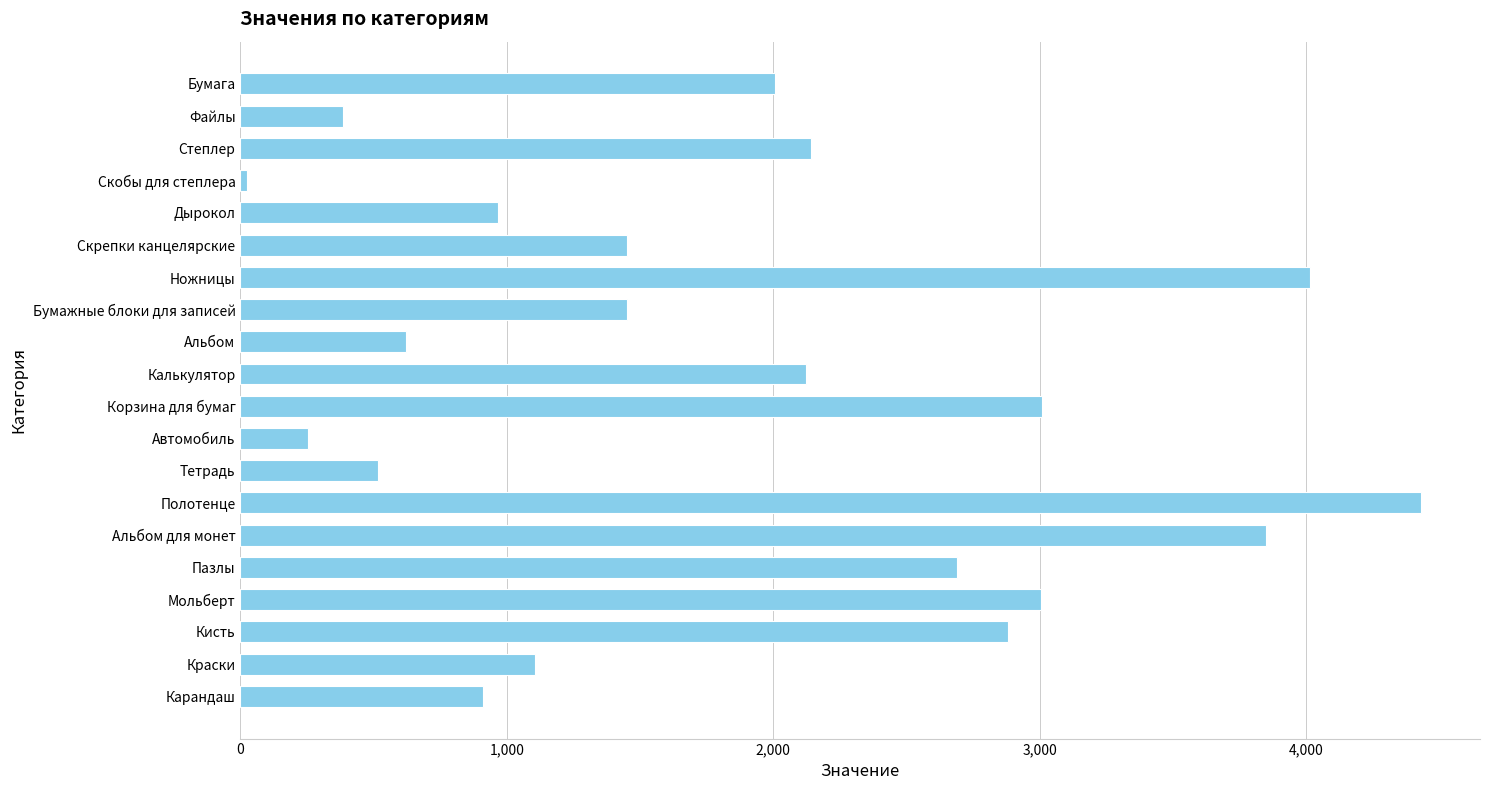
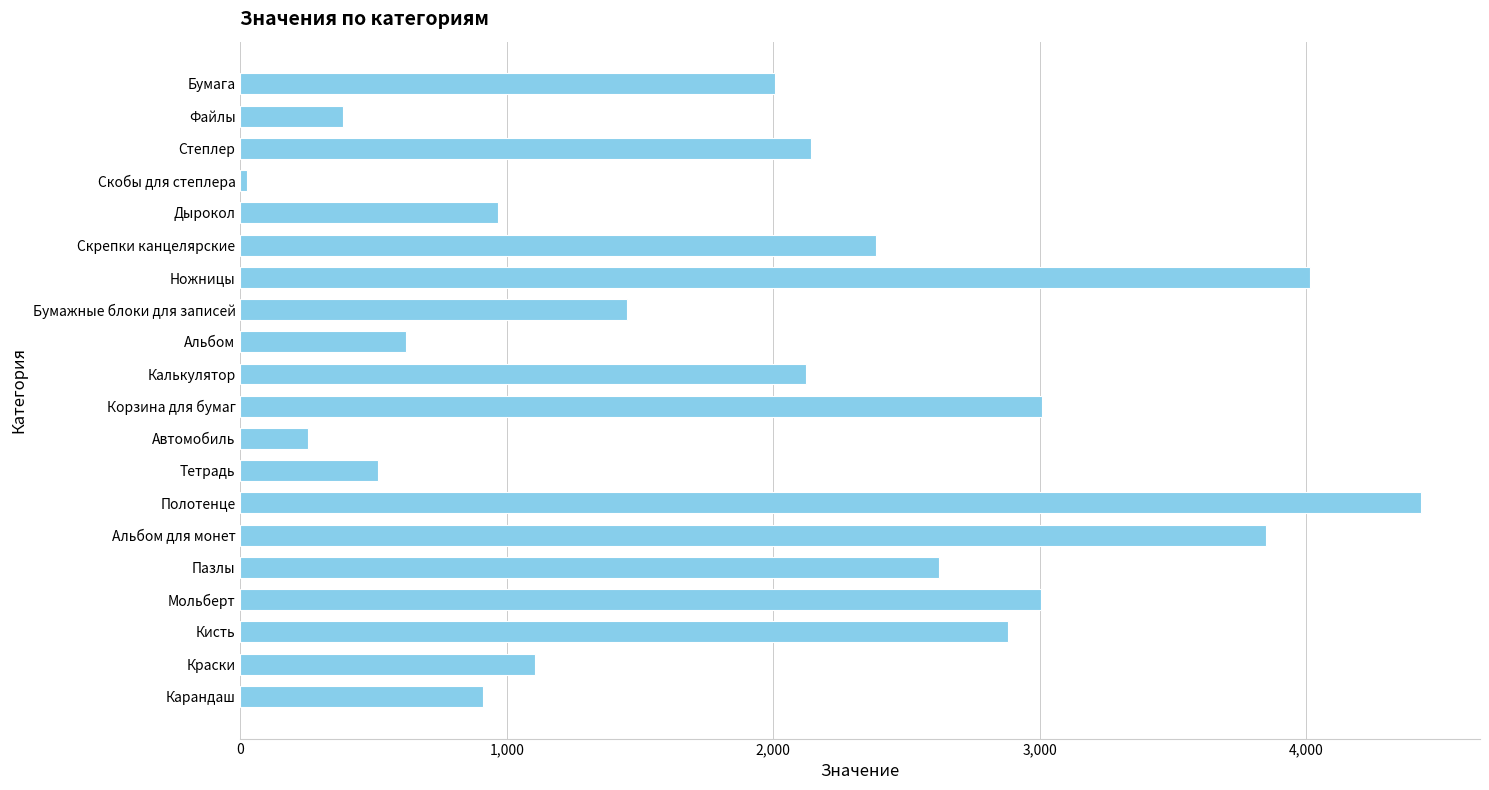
Скрепки канцелярские: 1,450 -> 2,380
Пазлы: 2,690 -> 2,620
